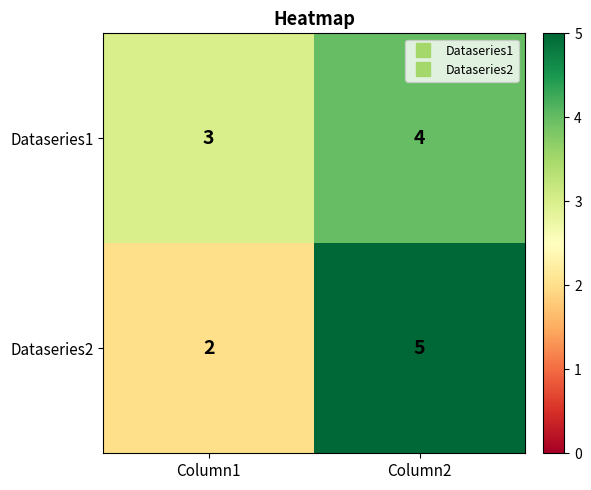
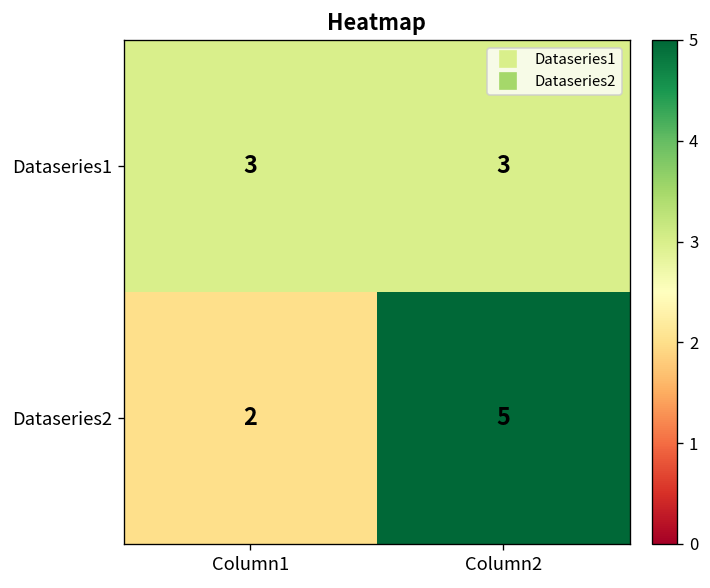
Dataseries1, Column2: 4 -> 3
